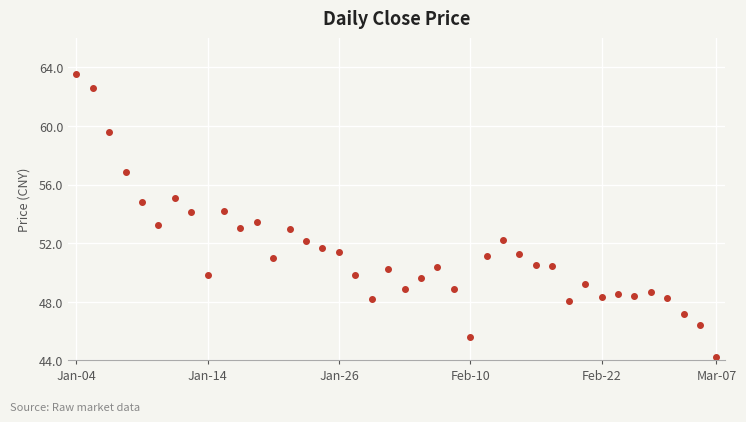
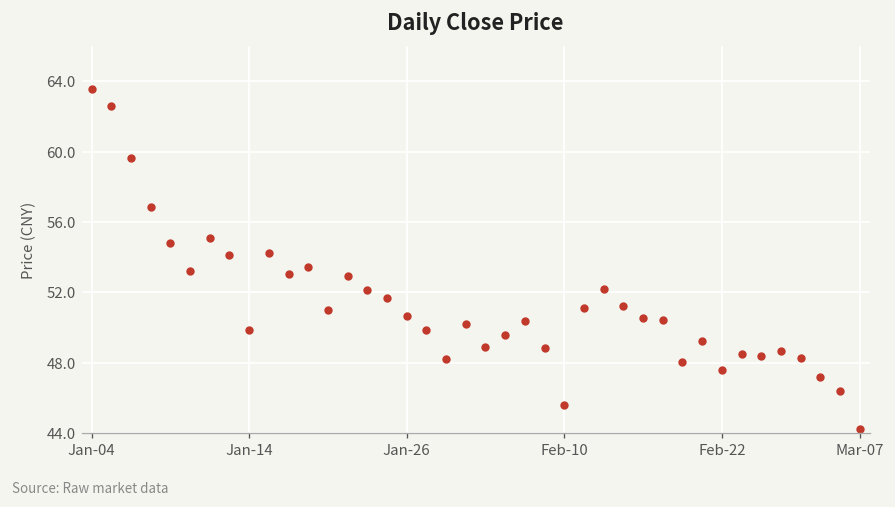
Jan-26: 51.4 -> 50.7
Feb-22: 48.3 -> 47.6
